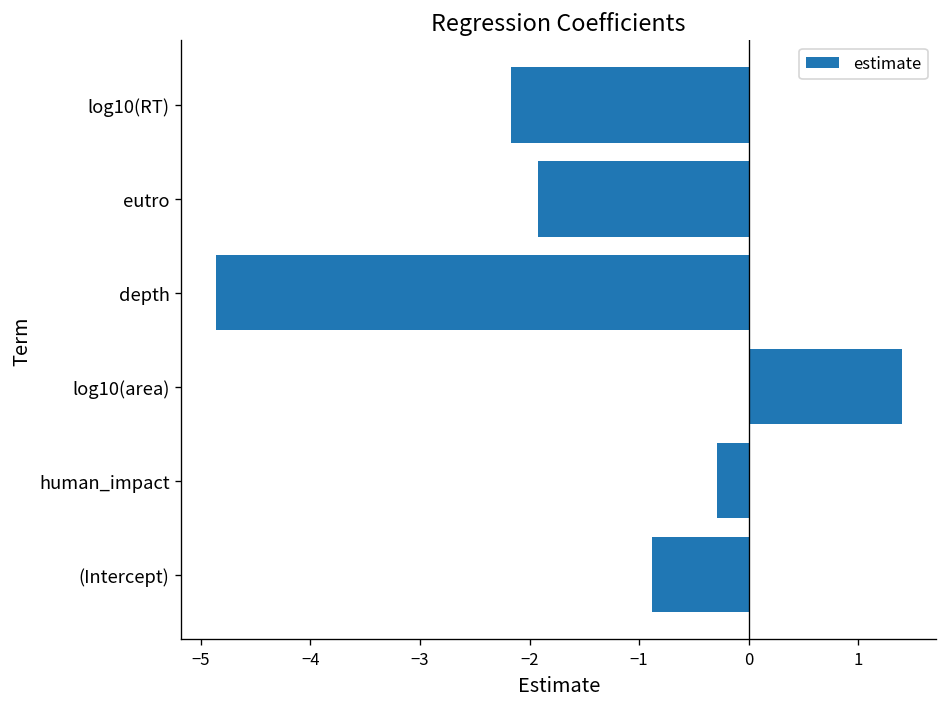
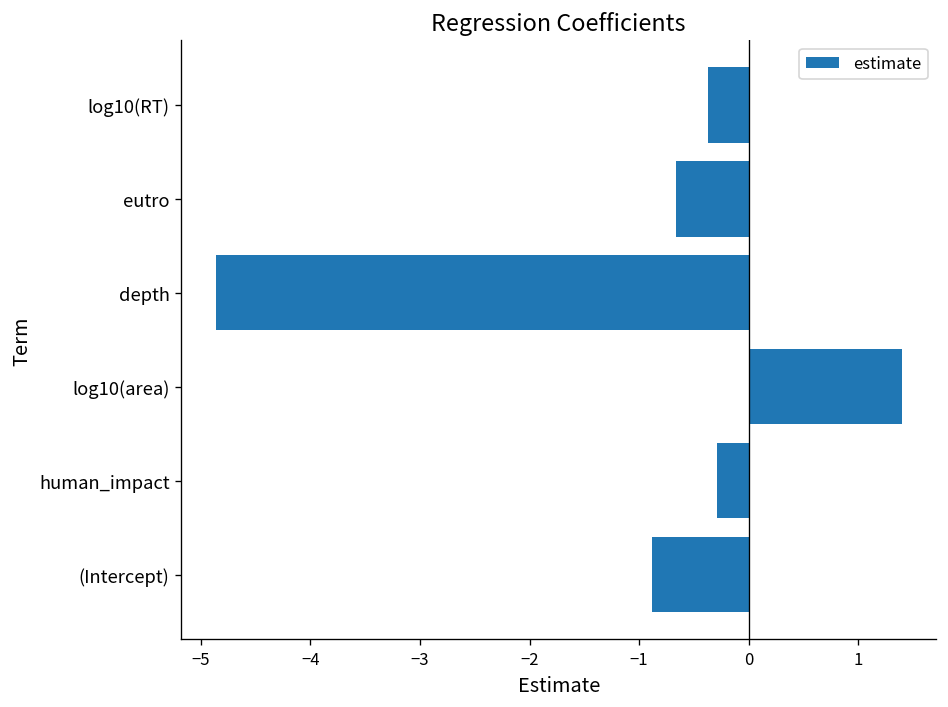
log10(RT): -2.2 -> -0.4
eutro: -1.9 -> -0.7
